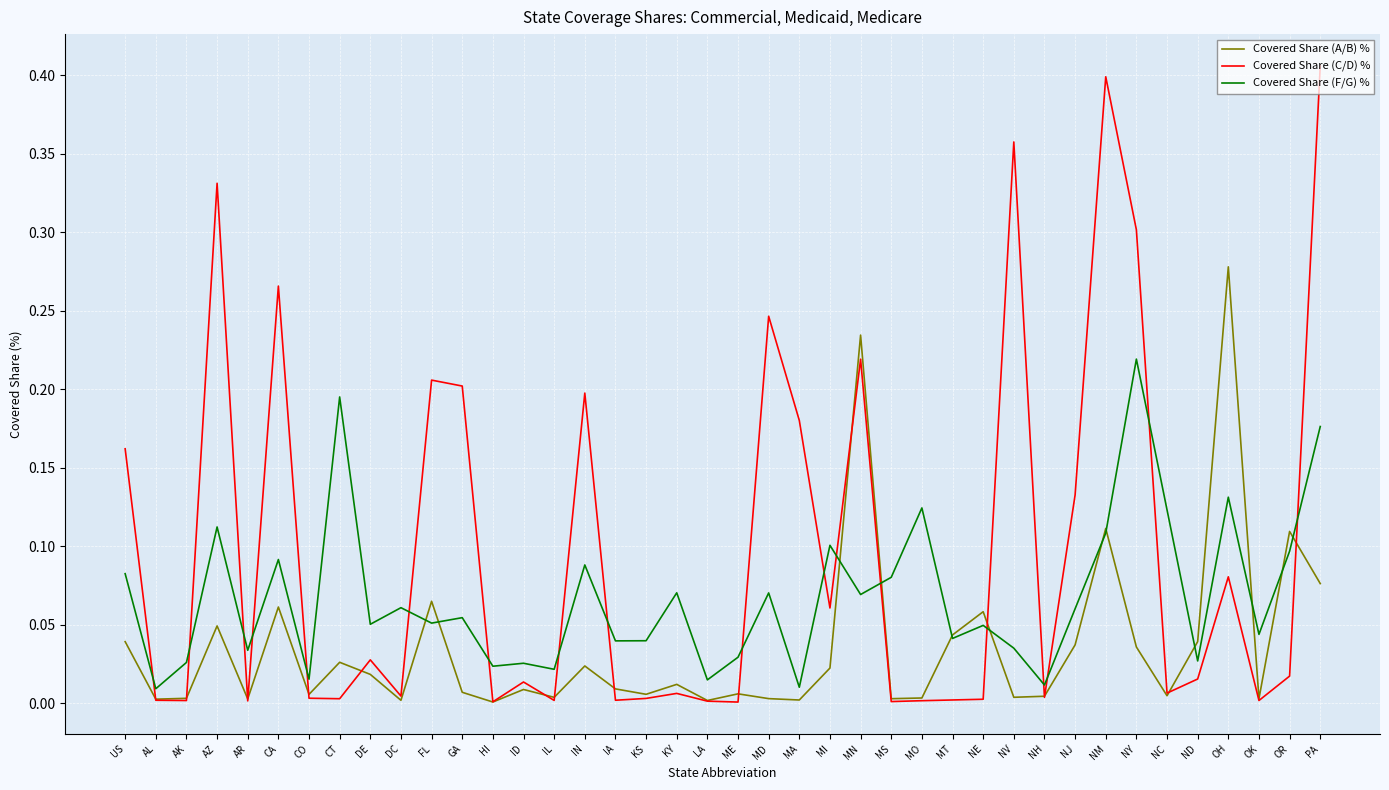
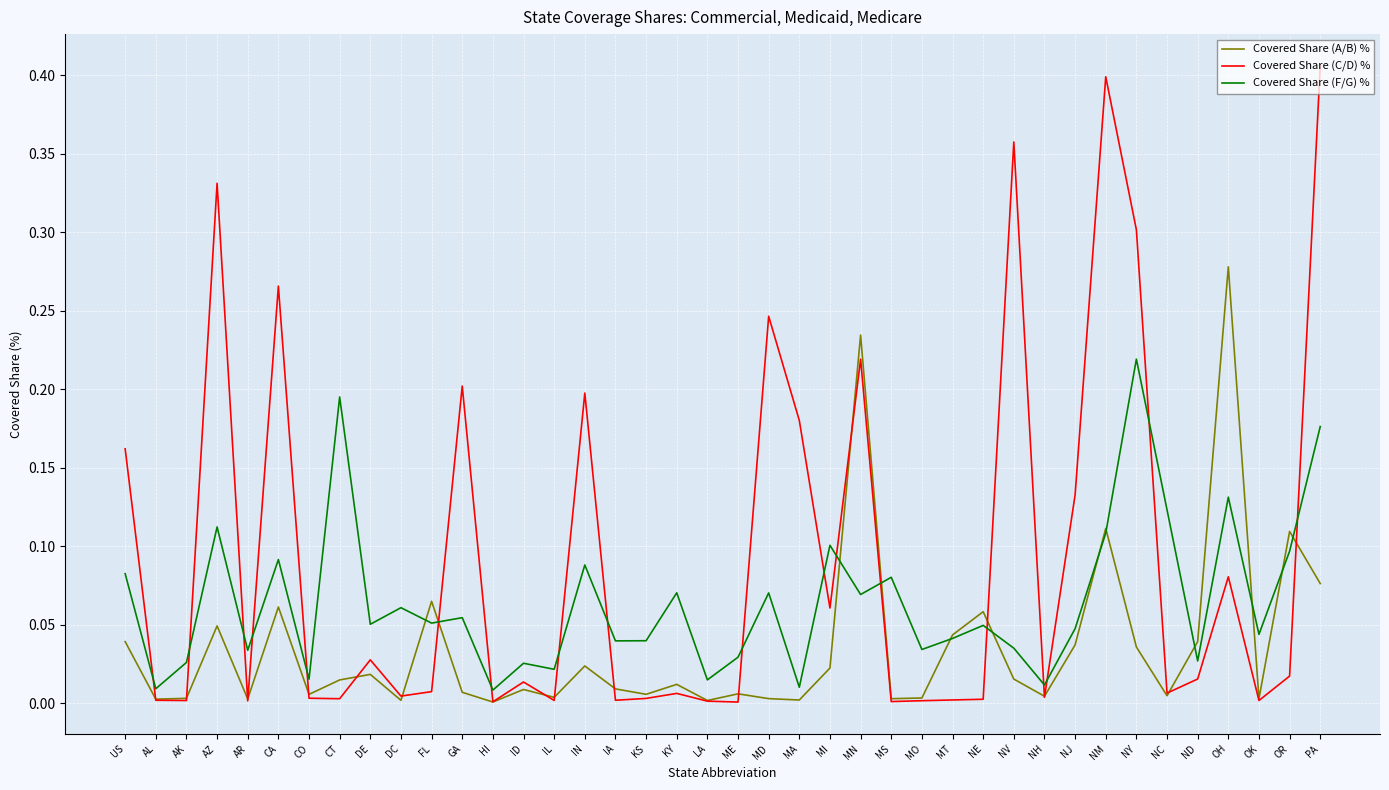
Covered Share (A/B) %, CT: 0.026 -> 0.015
Covered Share (C/D) %, FL: 0.206 -> 0.008
Covered Share (F/G) %, HI: 0.024 -> 0.008
Covered Share (F/G) %, MO: 0.125 -> 0.034
Covered Share (A/B) %, NV: 0.004 -> 0.016
Covered Share (F/G) %, NJ: 0.060 -> 0.048
